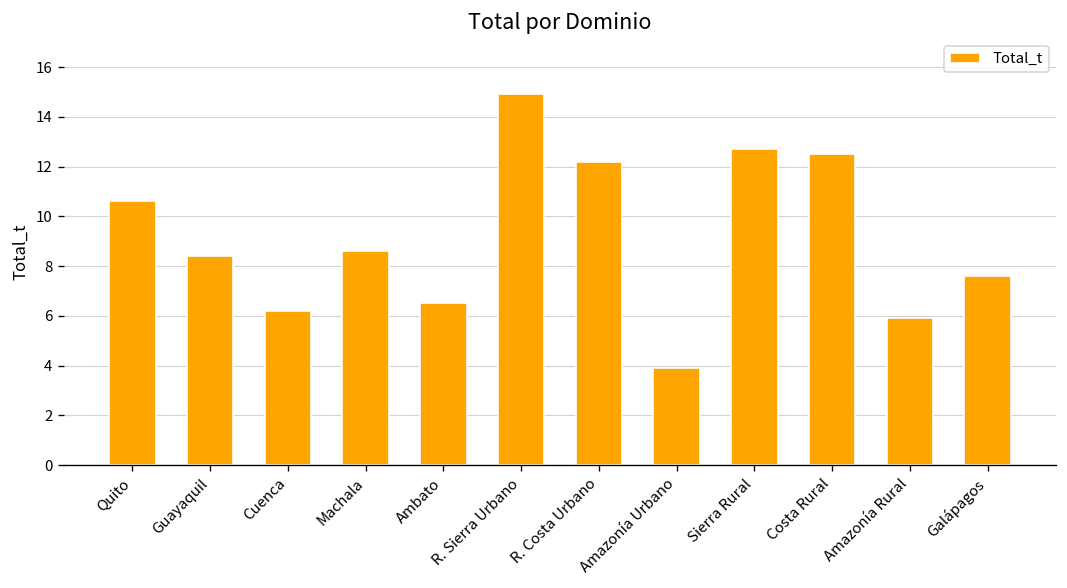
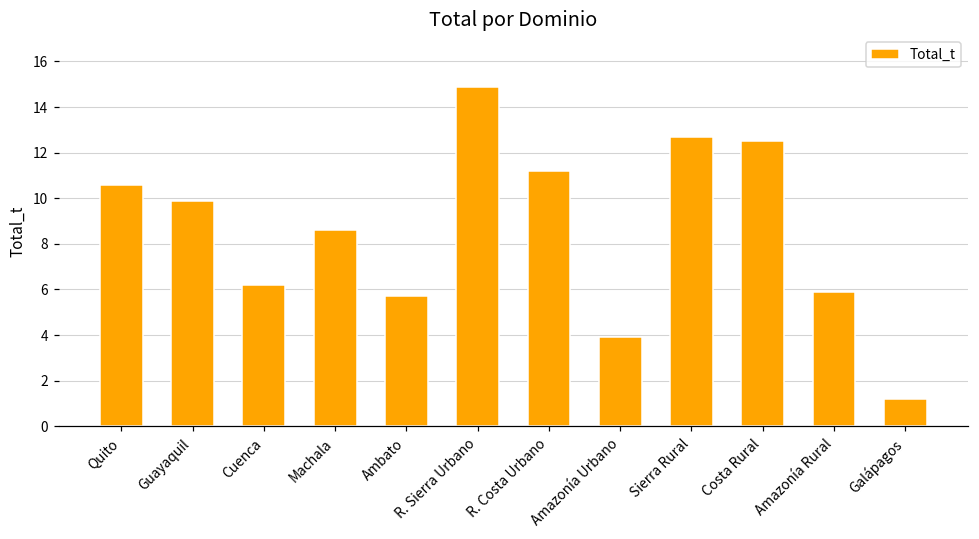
Guayaquil: 8.4 -> 9.9
Ambato: 6.5 -> 5.7
R. Costa Urbano: 12.2 -> 11.2
Galápagos: 7.6 -> 1.2
